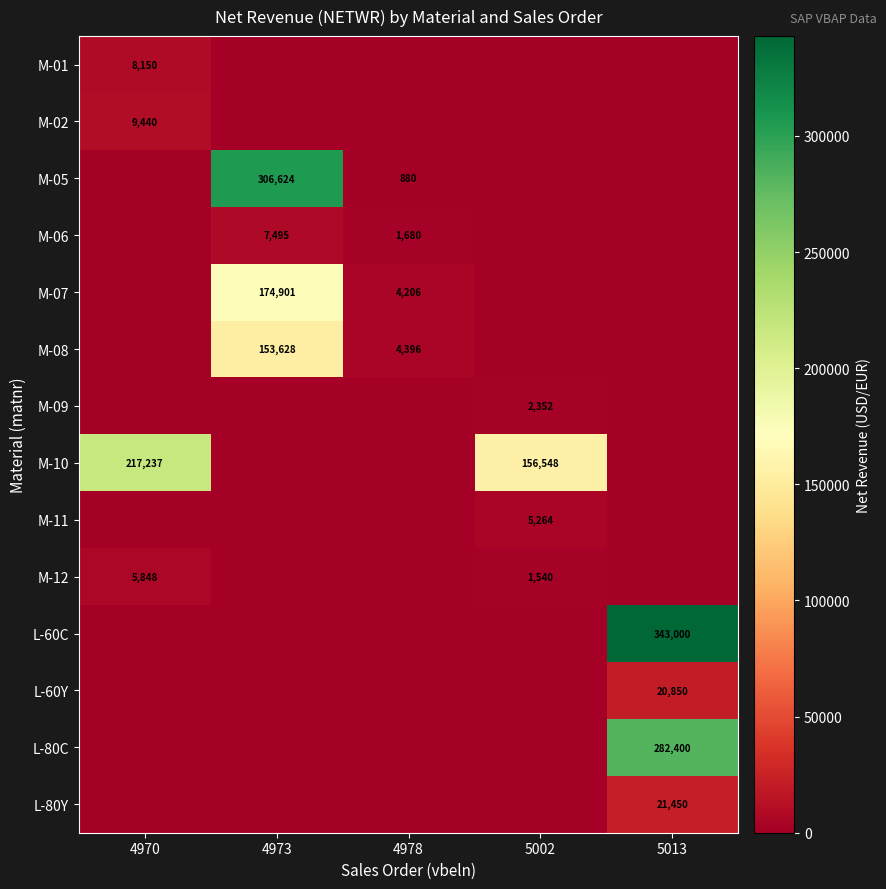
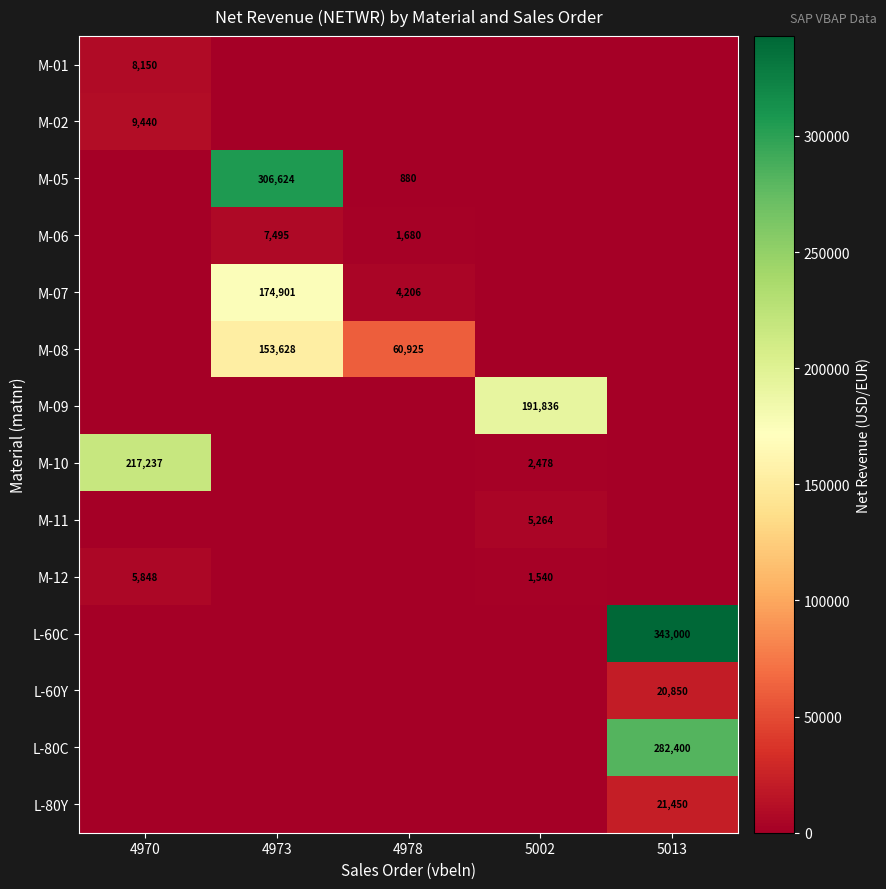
M-08, 4978: 4,396 -> 60,925
M-09, 5002: 2,352 -> 191,836
M-10, 5002: 156,548 -> 2,478
